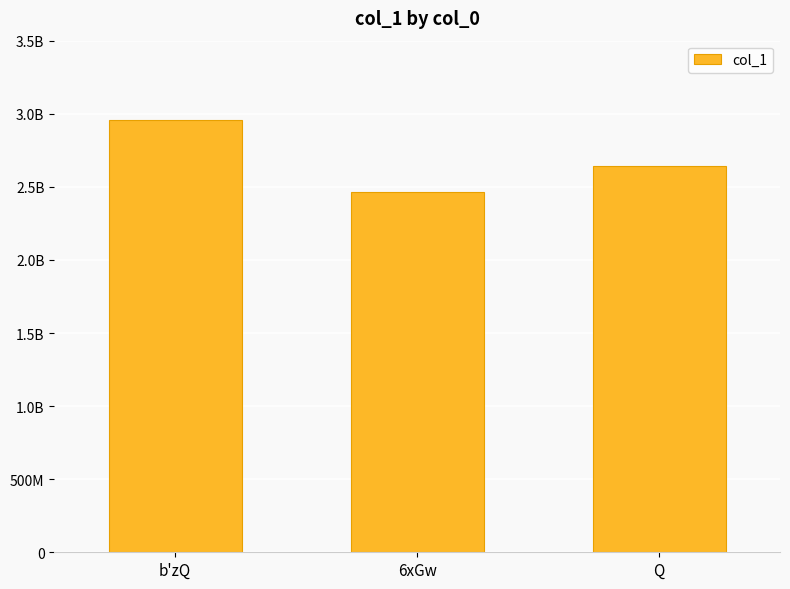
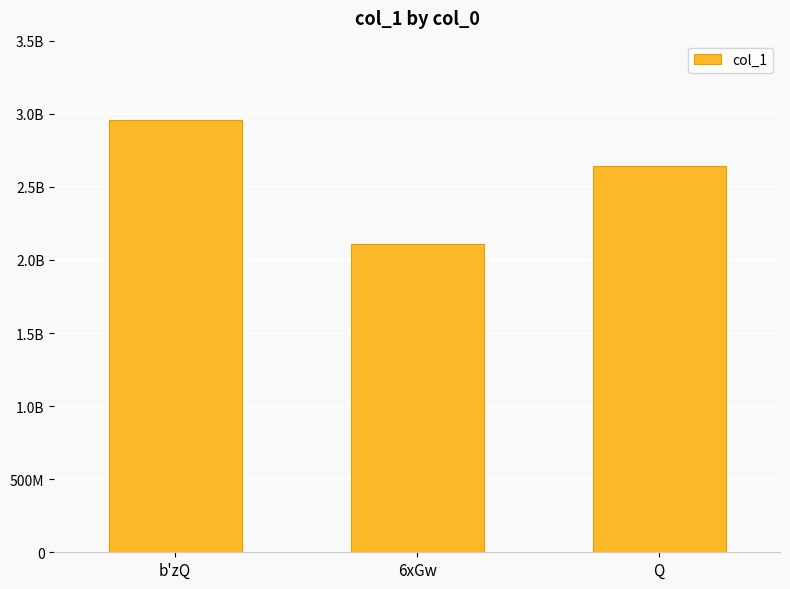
6xGw: 2460000000 -> 2110000000
